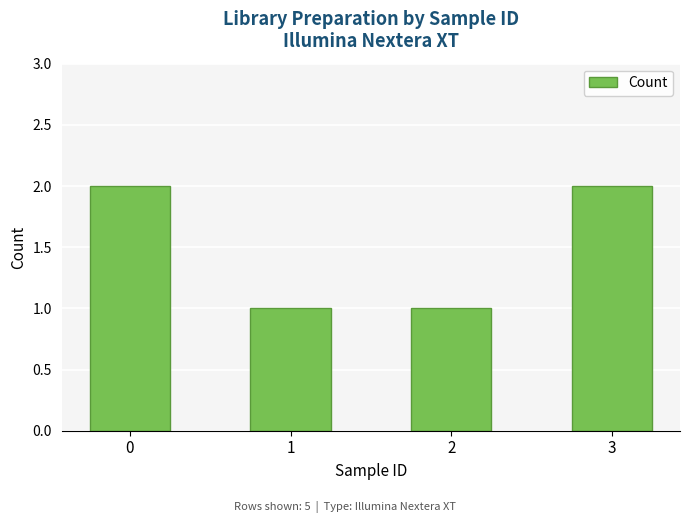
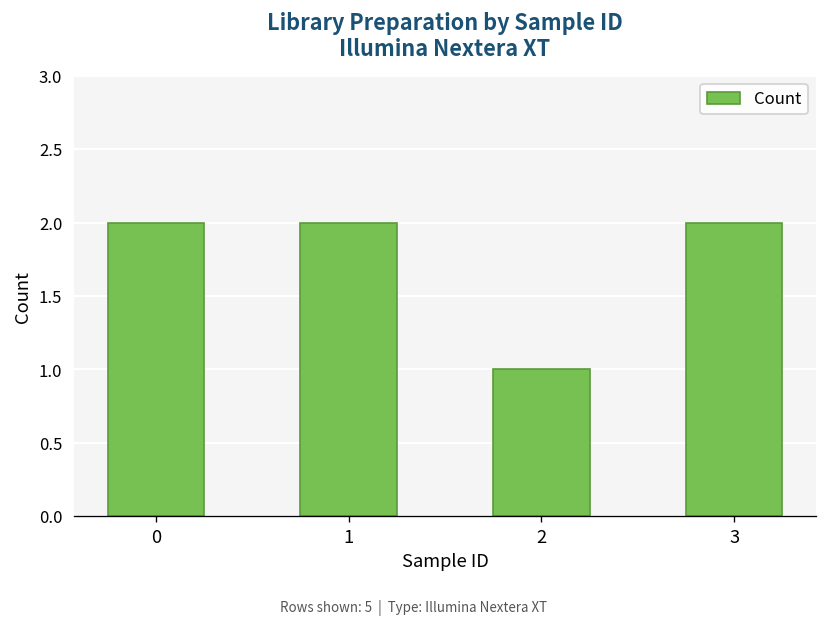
1: 1 -> 2
